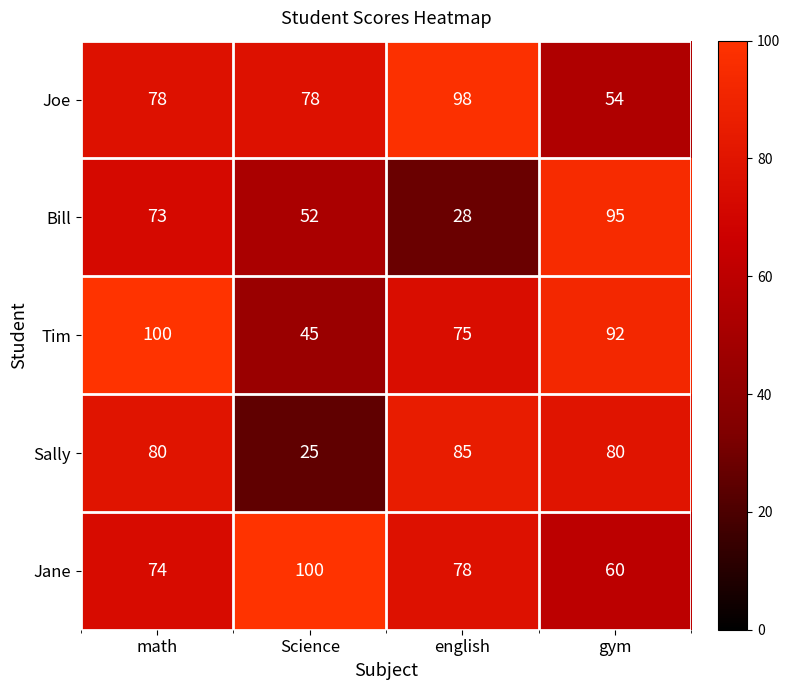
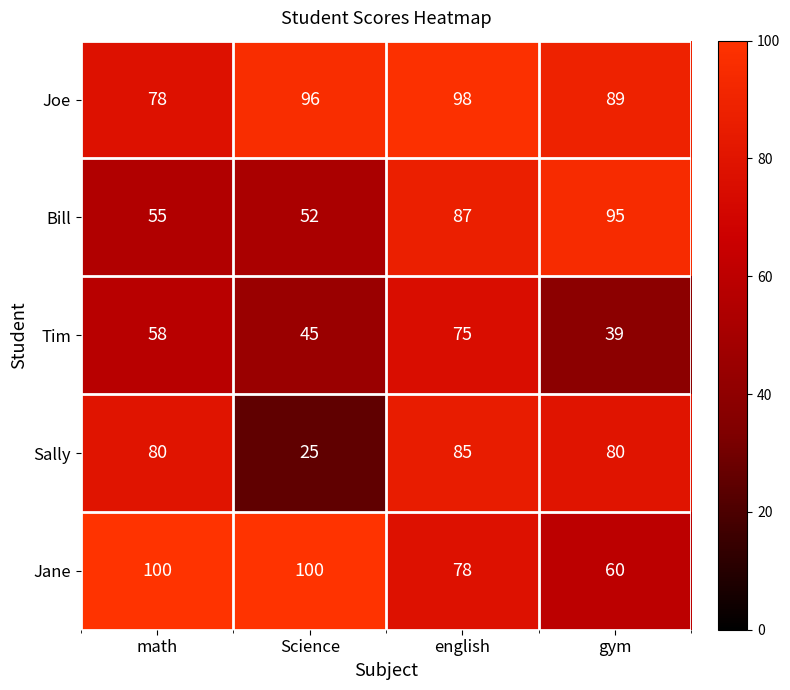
Joe, Science: 78 -> 96
Joe, gym: 54 -> 89
Bill, math: 73 -> 55
Bill, english: 28 -> 87
Tim, math: 100 -> 58
Tim, gym: 92 -> 39
Jane, math: 74 -> 100
